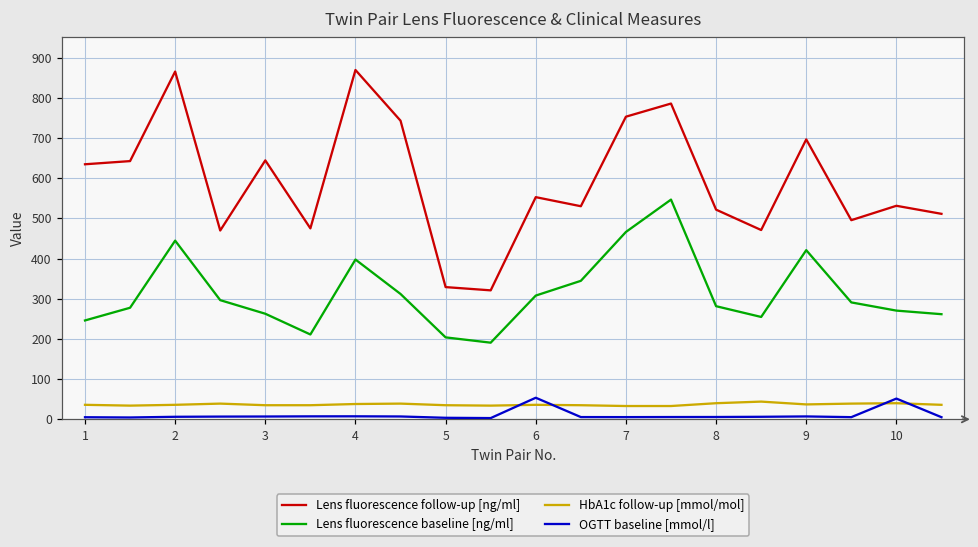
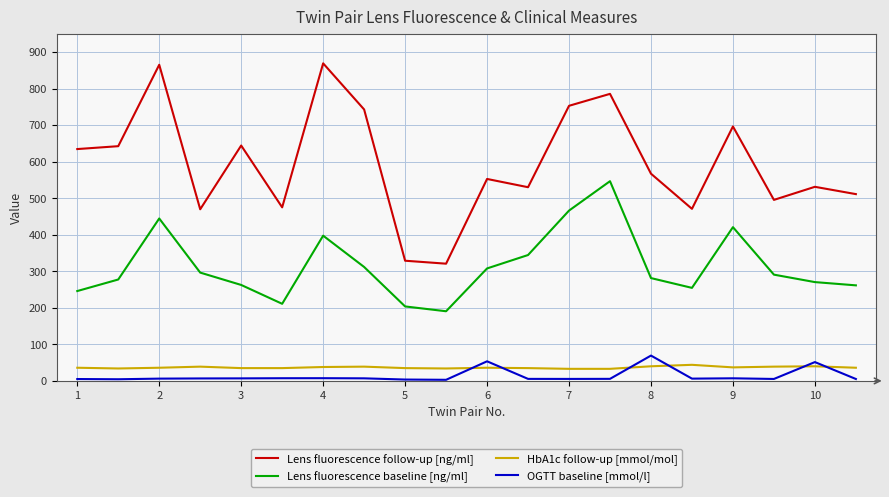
Lens fluorescence follow-up [ng/ml], 8: 520 -> 570
OGTT baseline [mmol/l], 8: 10 -> 70
